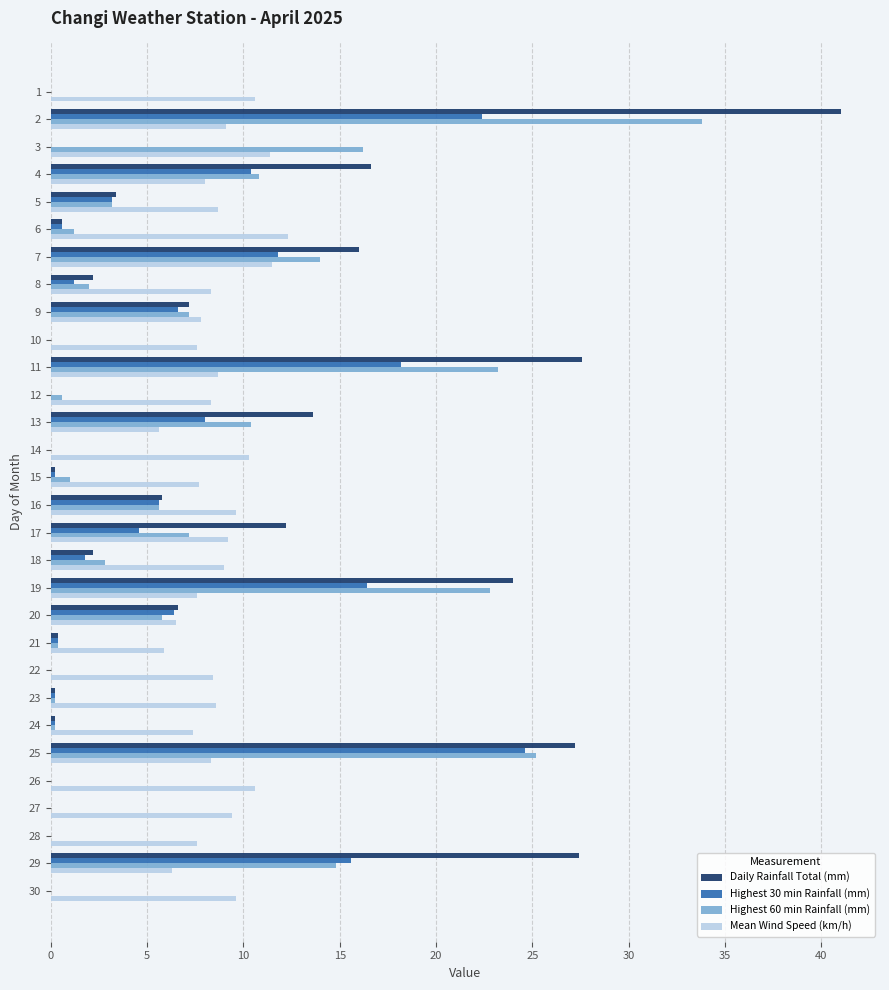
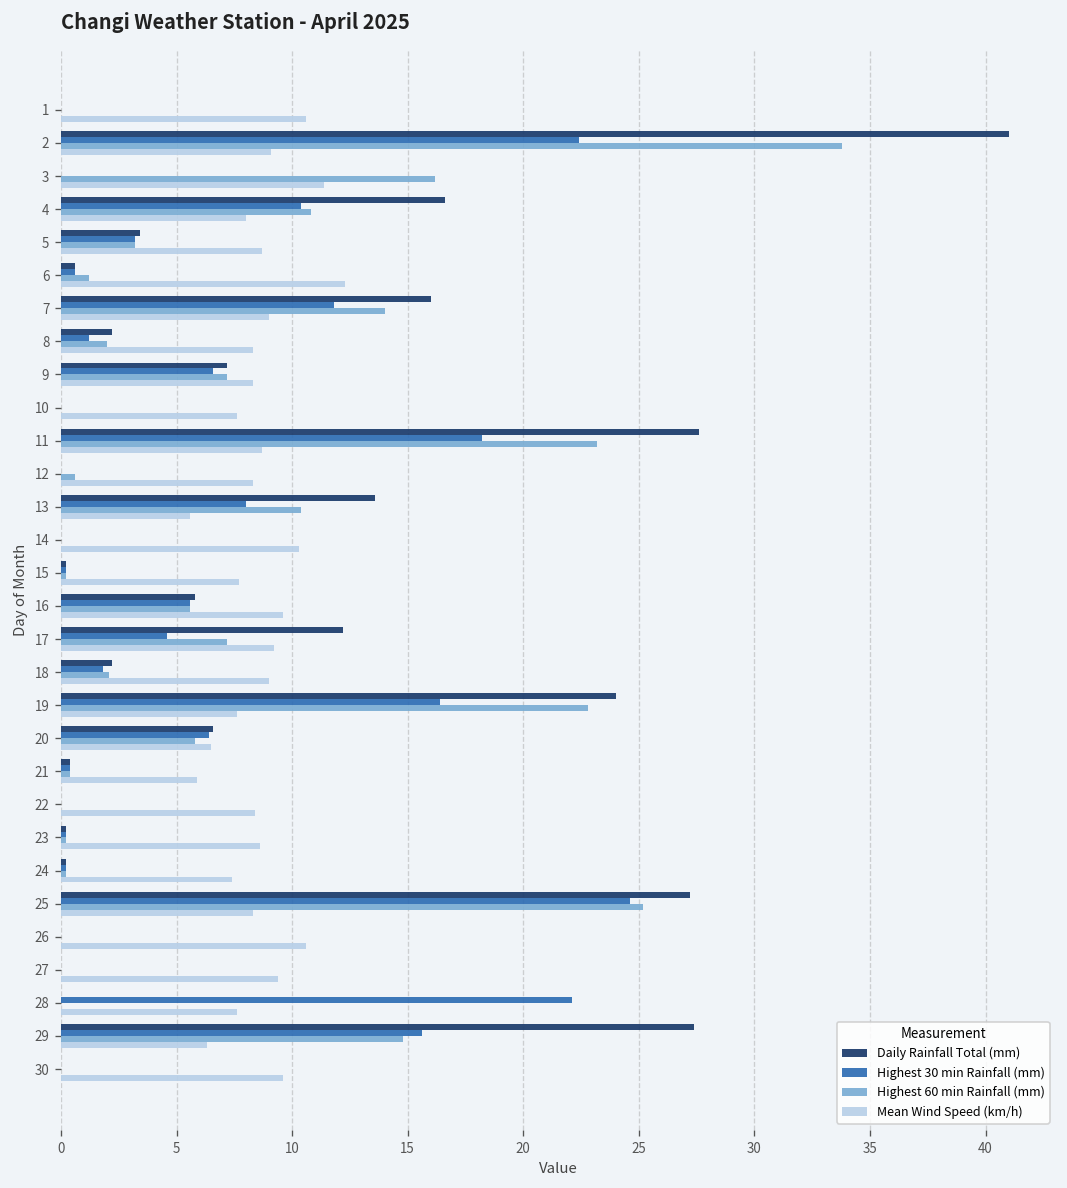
Mean Wind Speed (km/h), 7: 11.5 -> 9.0
Mean Wind Speed (km/h), 9: 7.8 -> 8.3
Highest 60 min Rainfall (mm), 15: 1.0 -> 0.2
Highest 60 min Rainfall (mm), 18: 2.8 -> 2.1
Highest 30 min Rainfall (mm), 28: 0.0 -> 22.1
